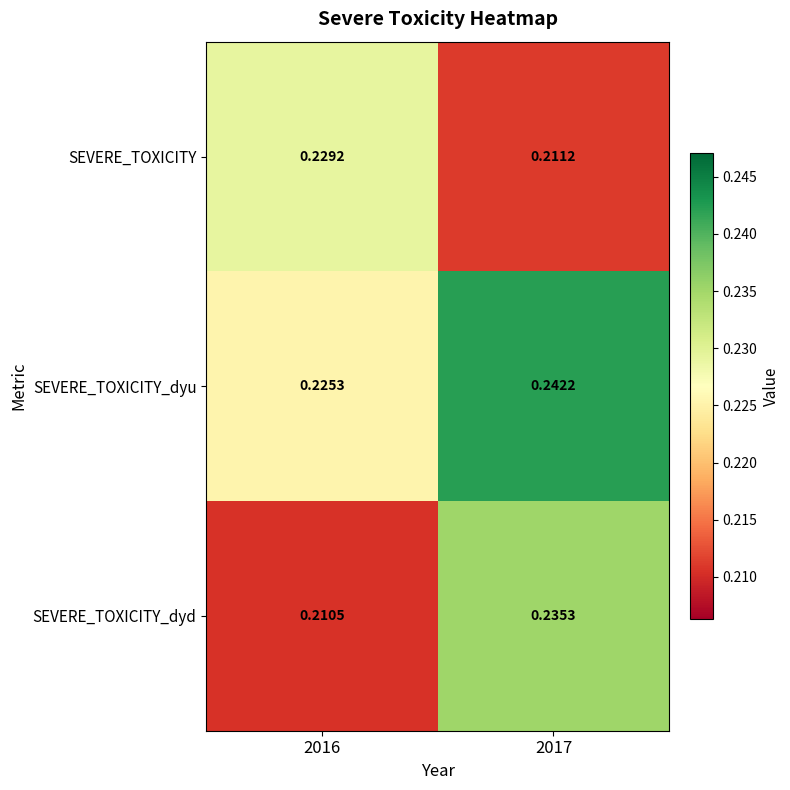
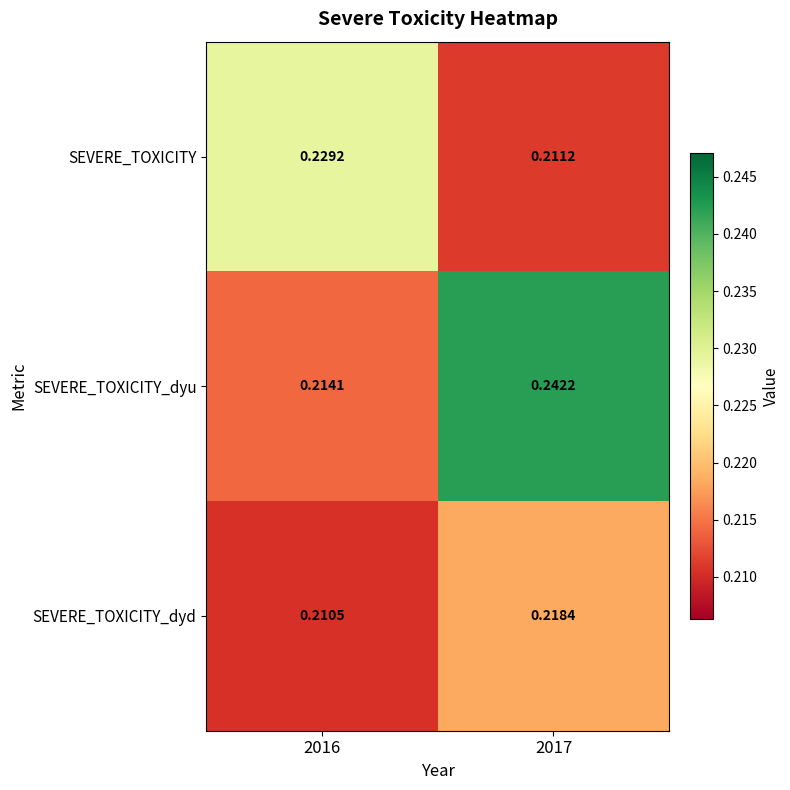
SEVERE_TOXICITY_dyu, 2016: 0.2253 -> 0.2141
SEVERE_TOXICITY_dyd, 2017: 0.2353 -> 0.2184
